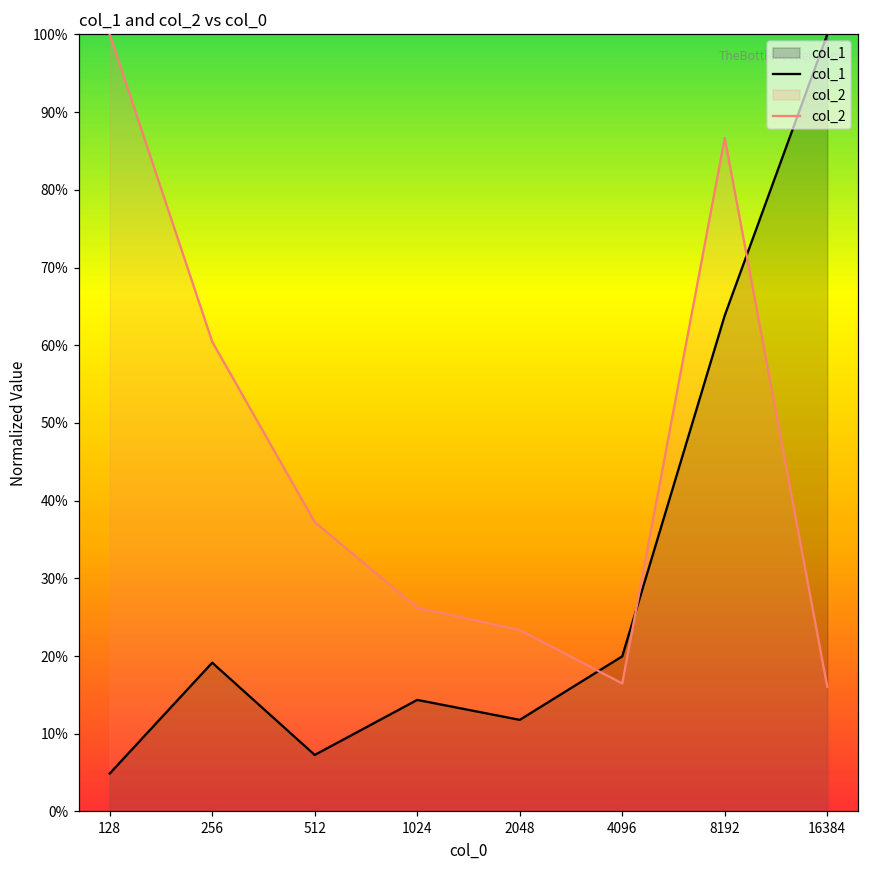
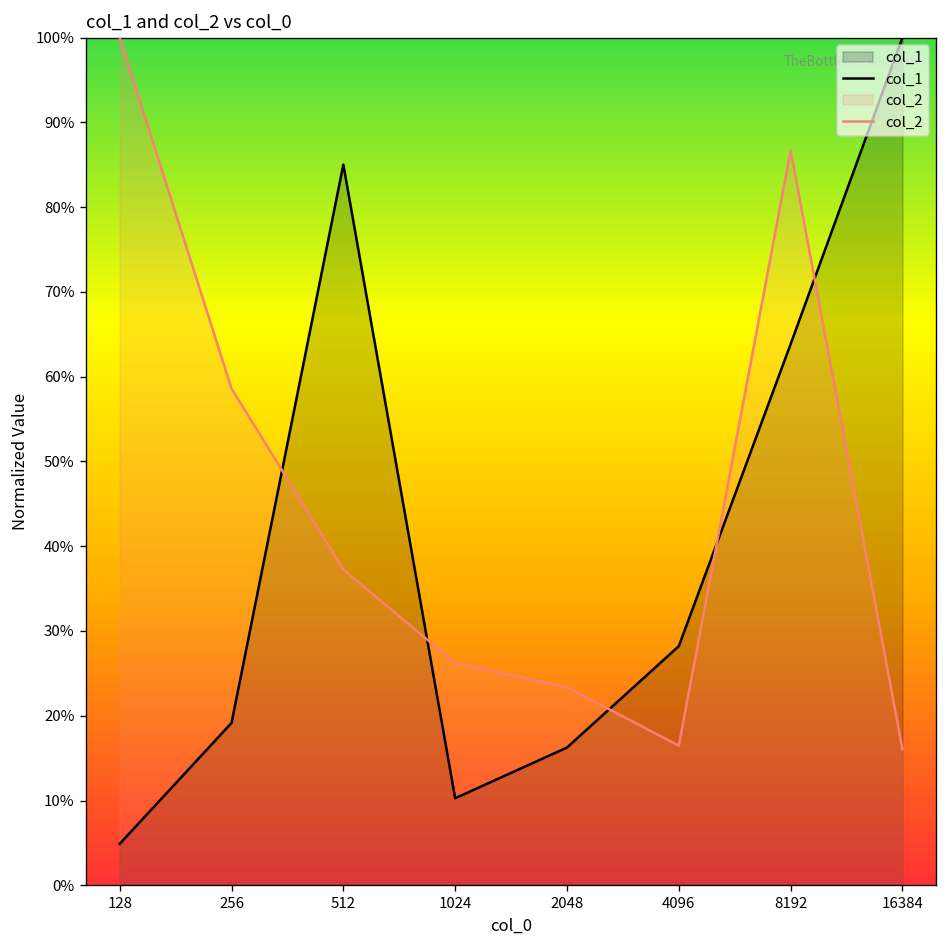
col_2, 256: 60% -> 59%
col_1, 512: 7% -> 85%
col_1, 1024: 14% -> 10%
col_1, 2048: 12% -> 16%
col_1, 4096: 20% -> 28%
